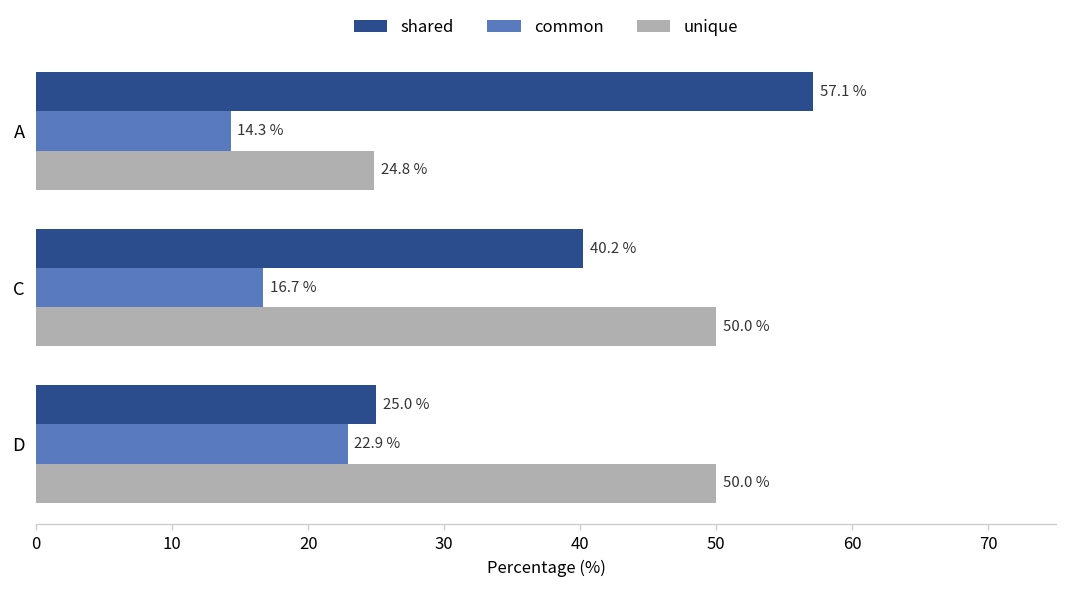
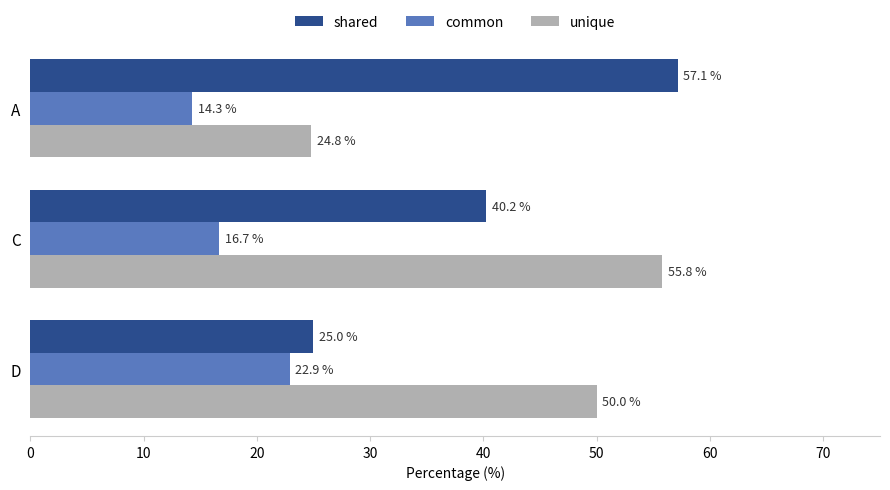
unique, C: 50.0 % -> 55.8 %
